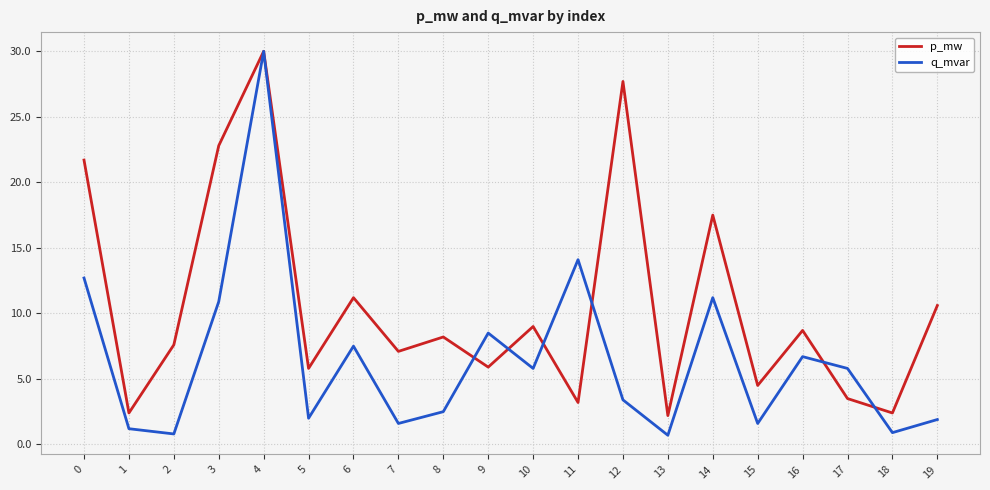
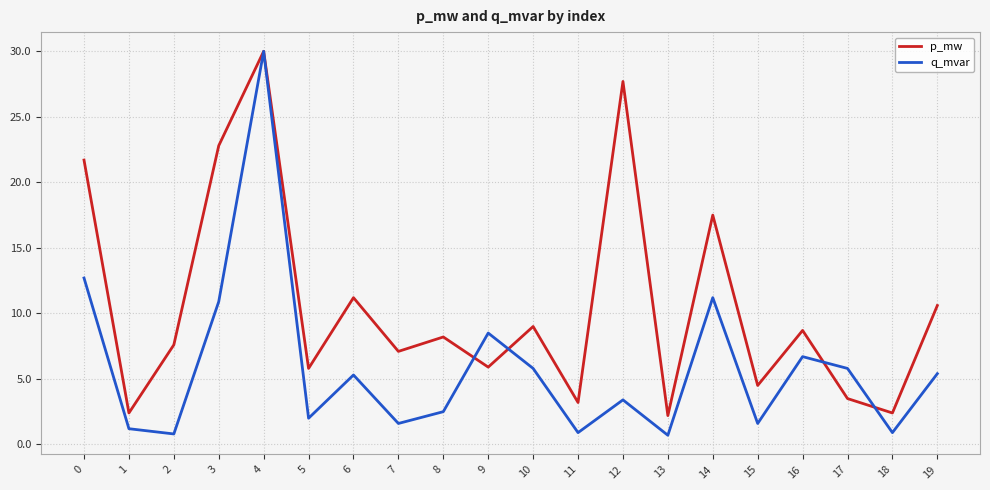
q_mvar, 6: 7.5 -> 5.3
q_mvar, 11: 14.1 -> 0.9
q_mvar, 19: 1.9 -> 5.4
